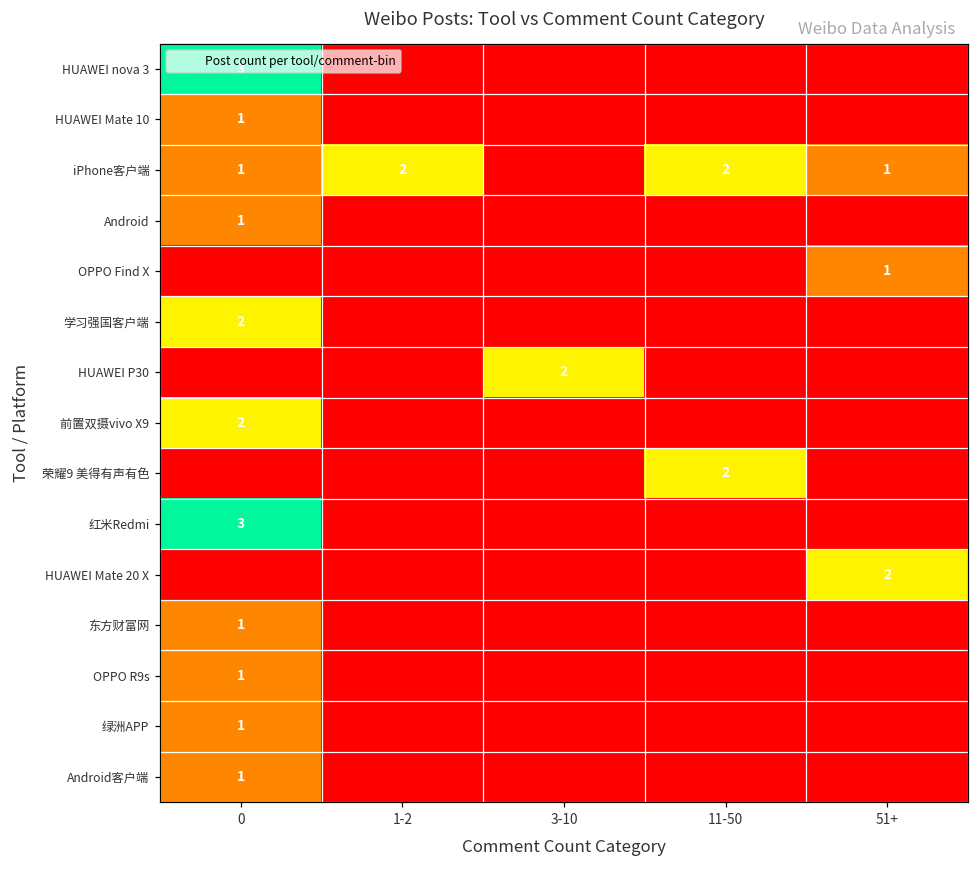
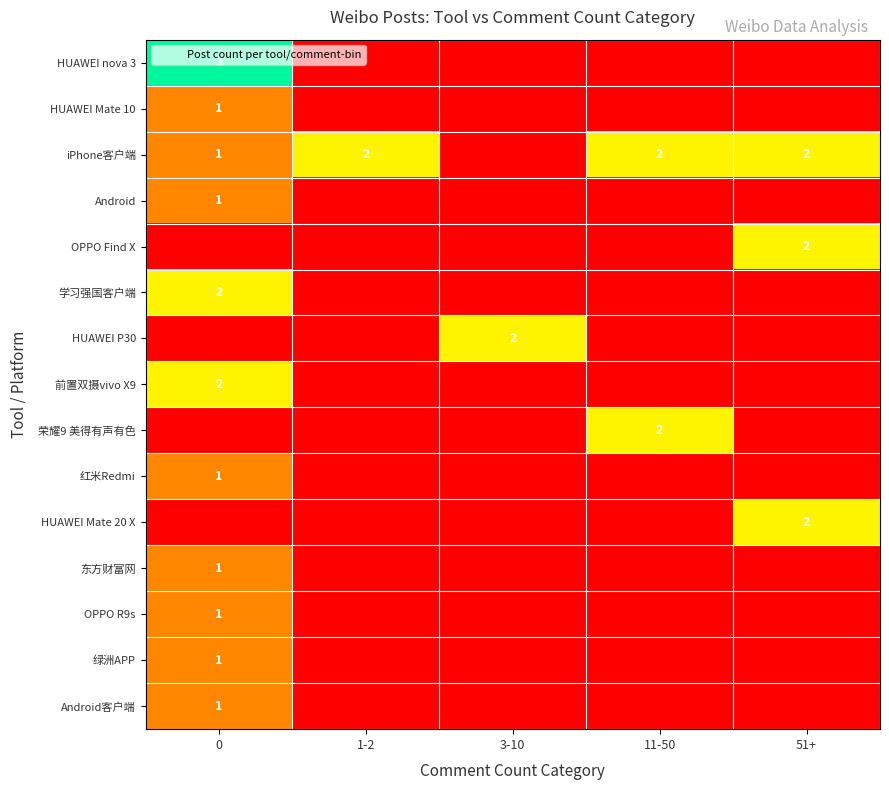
iPhone客户端, 51+: 1 -> 2
OPPO Find X, 51+: 1 -> 2
红米Redmi, 0: 3 -> 1
